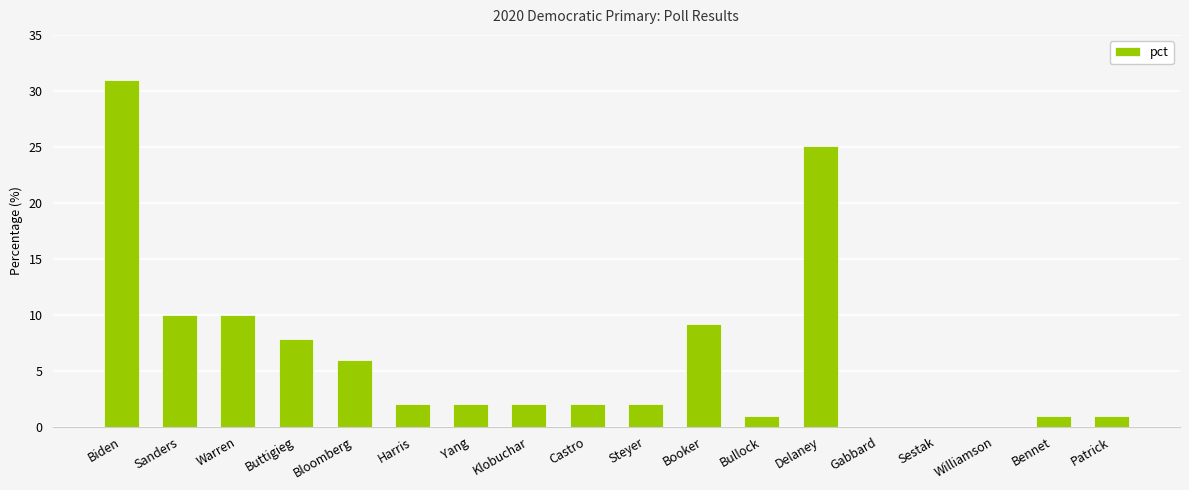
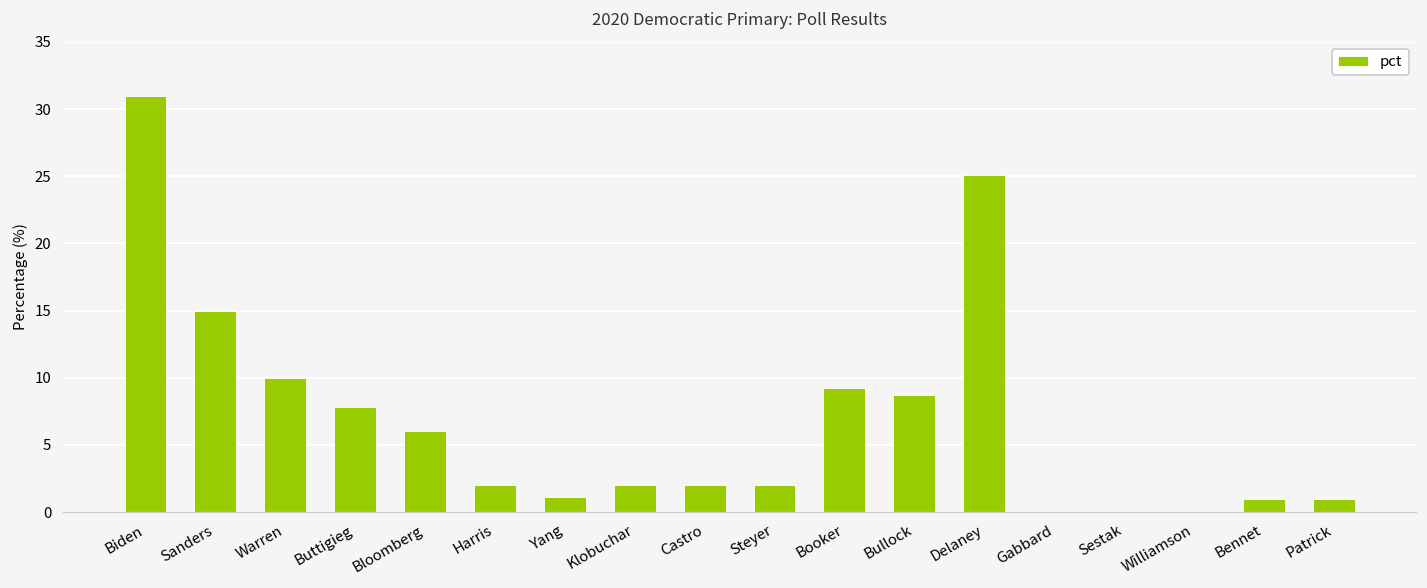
Sanders: 10 -> 15
Yang: 2.0 -> 1.1
Bullock: 1.0 -> 8.7
